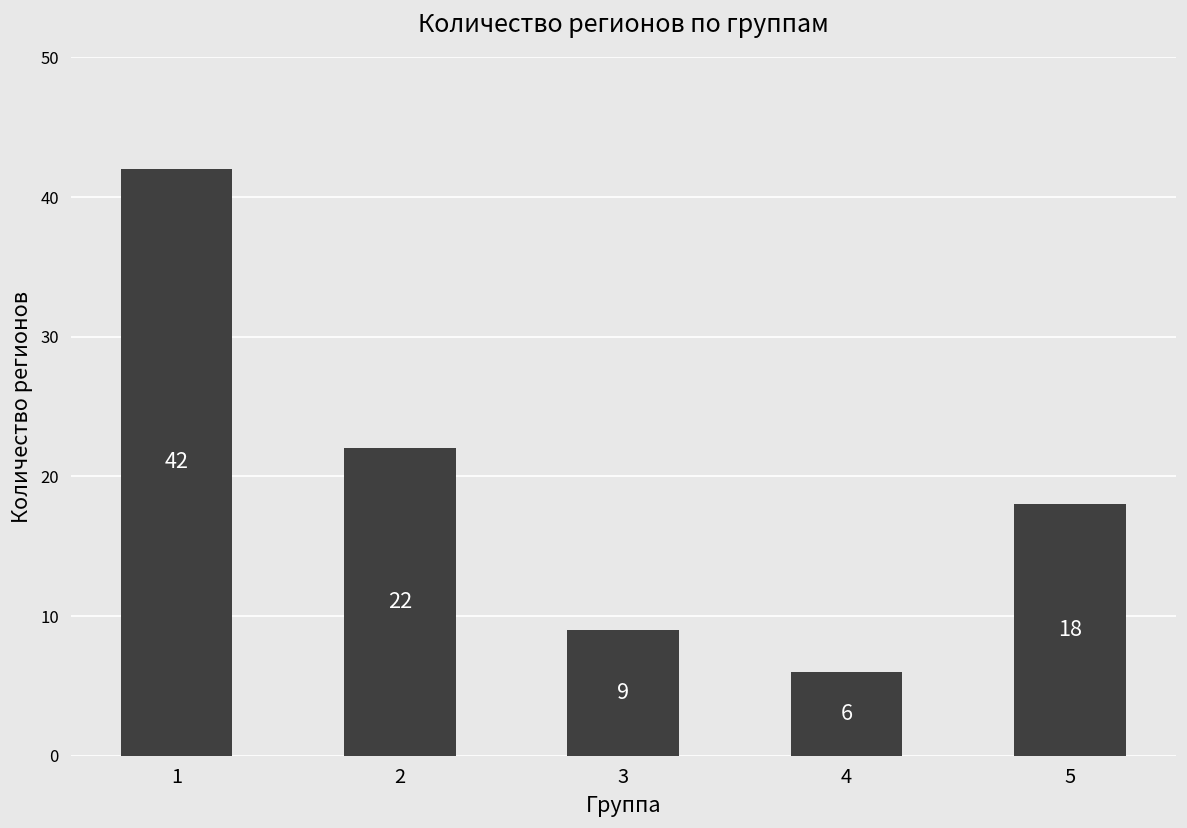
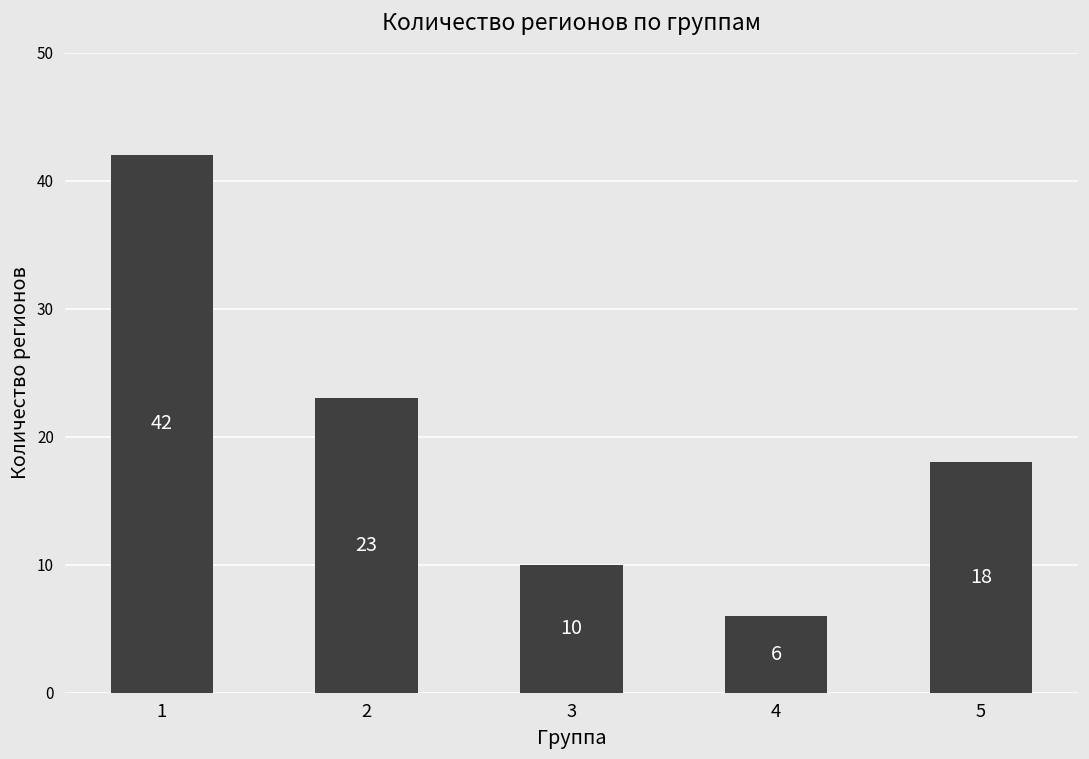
2: 22 -> 23
3: 9 -> 10
